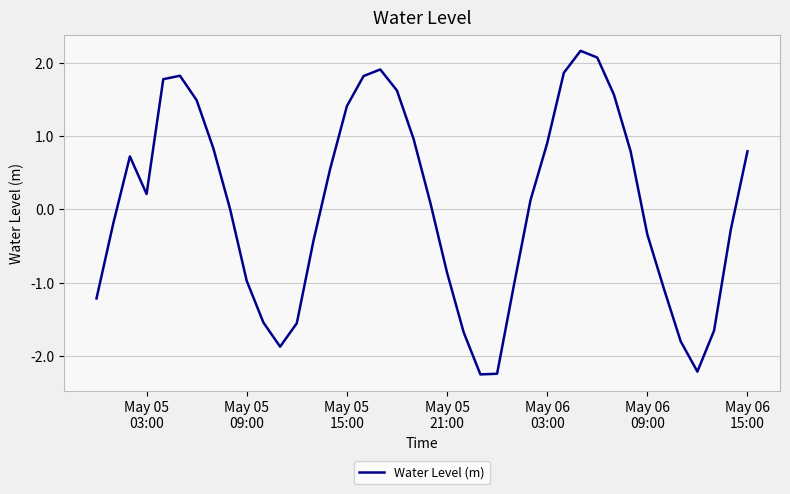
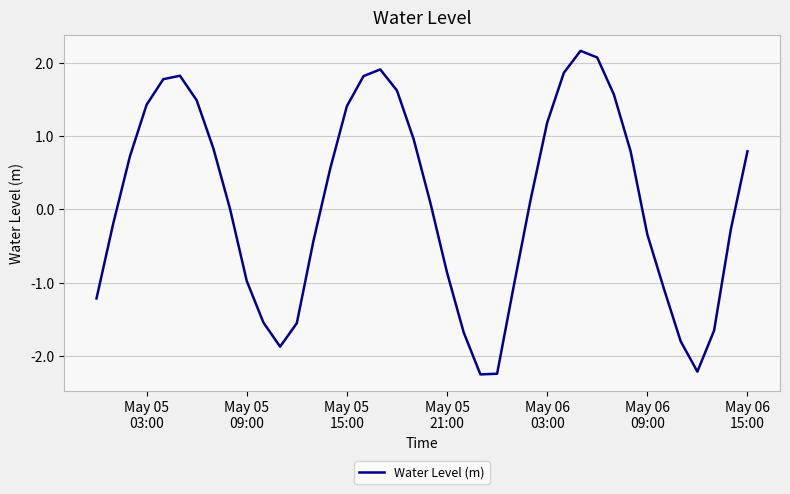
May 05 03:00: 0.2 -> 1.4
May 06 03:00: 0.9 -> 1.2
